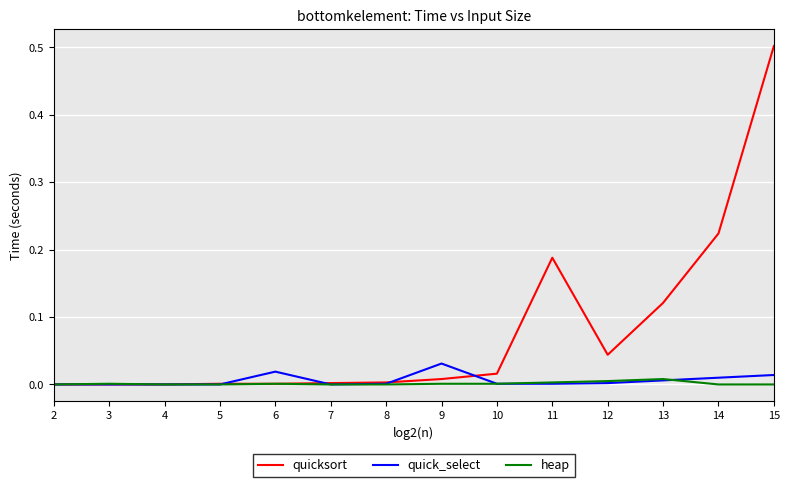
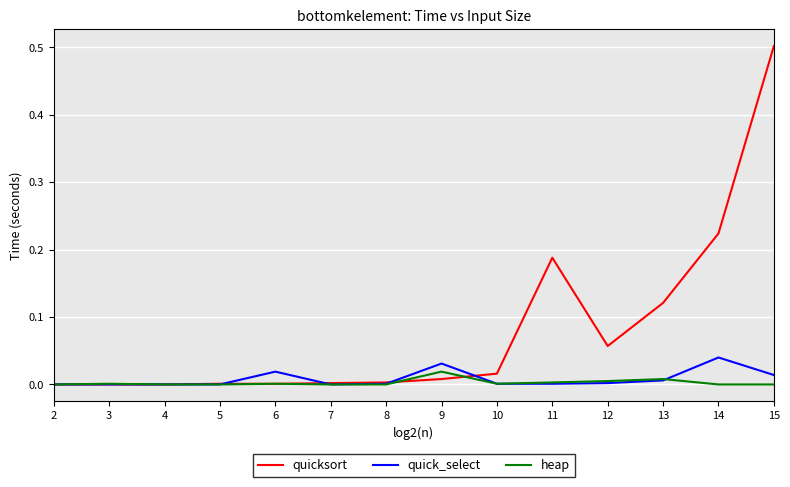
heap, 9: 0.00 -> 0.02
quicksort, 12: 0.04 -> 0.06
quick_select, 14: 0.01 -> 0.04
